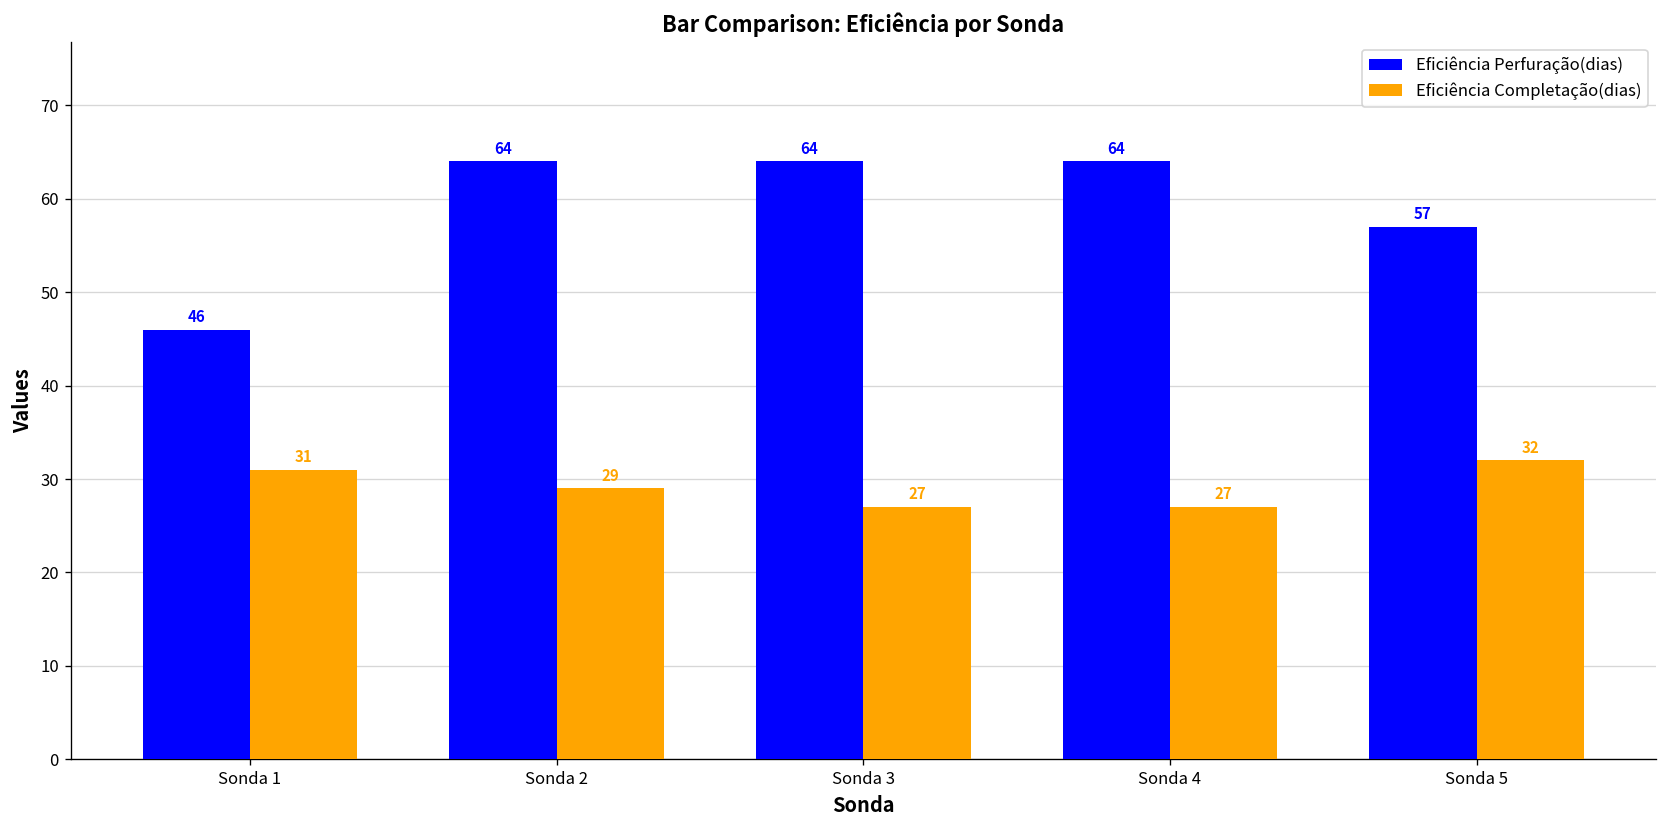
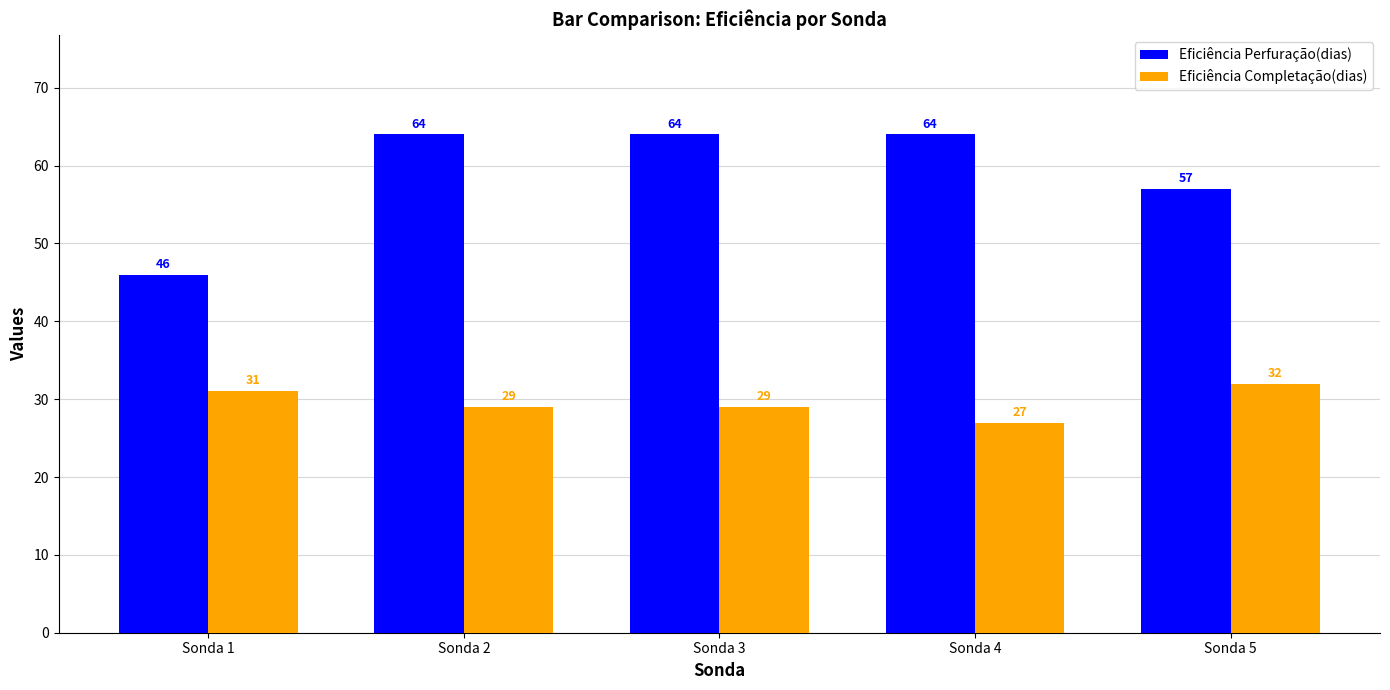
Eficiência Completação(dias), Sonda 3: 27 -> 29
